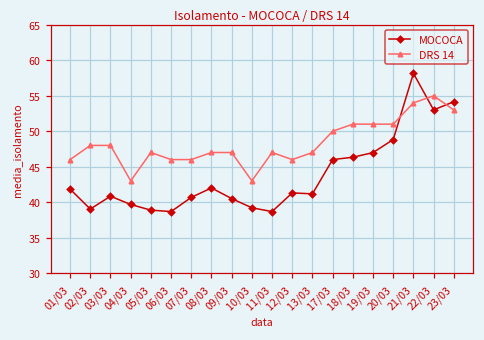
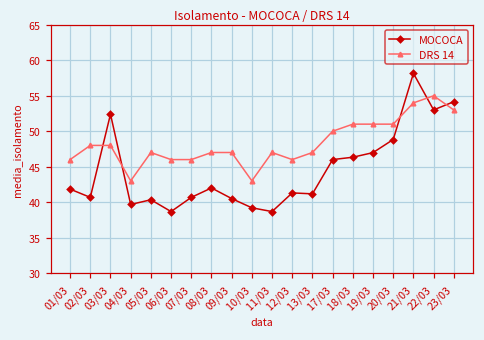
MOCOCA, 02/03: 39 -> 41
MOCOCA, 03/03: 41 -> 52
MOCOCA, 05/03: 39 -> 40
